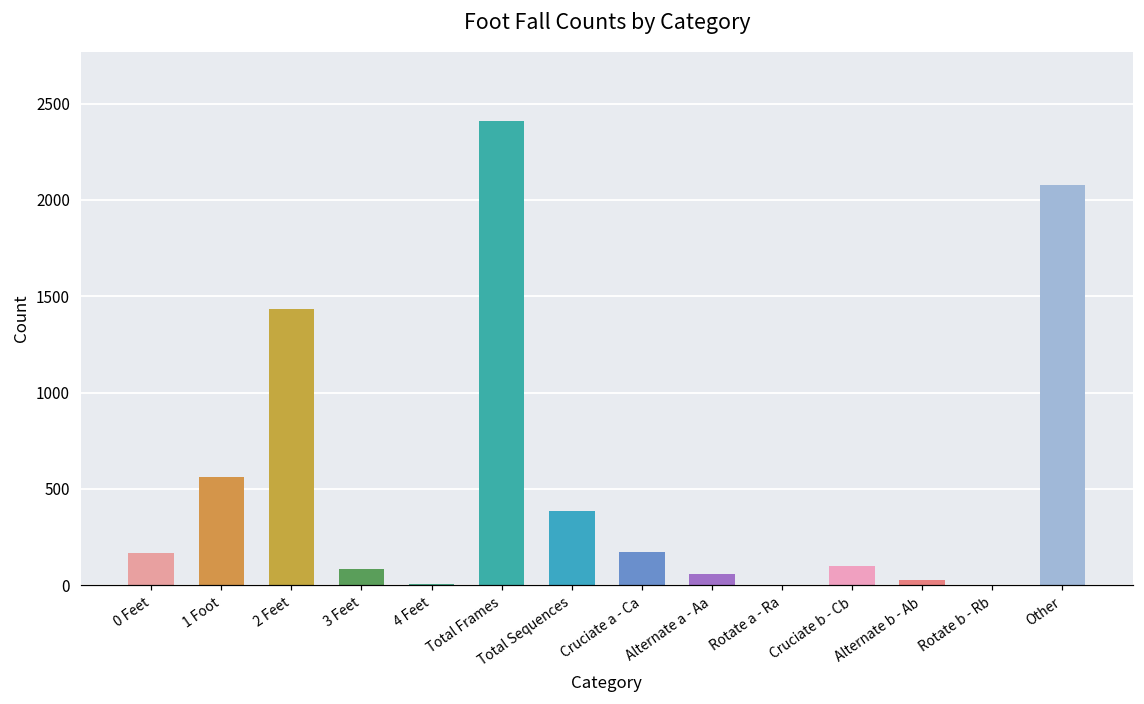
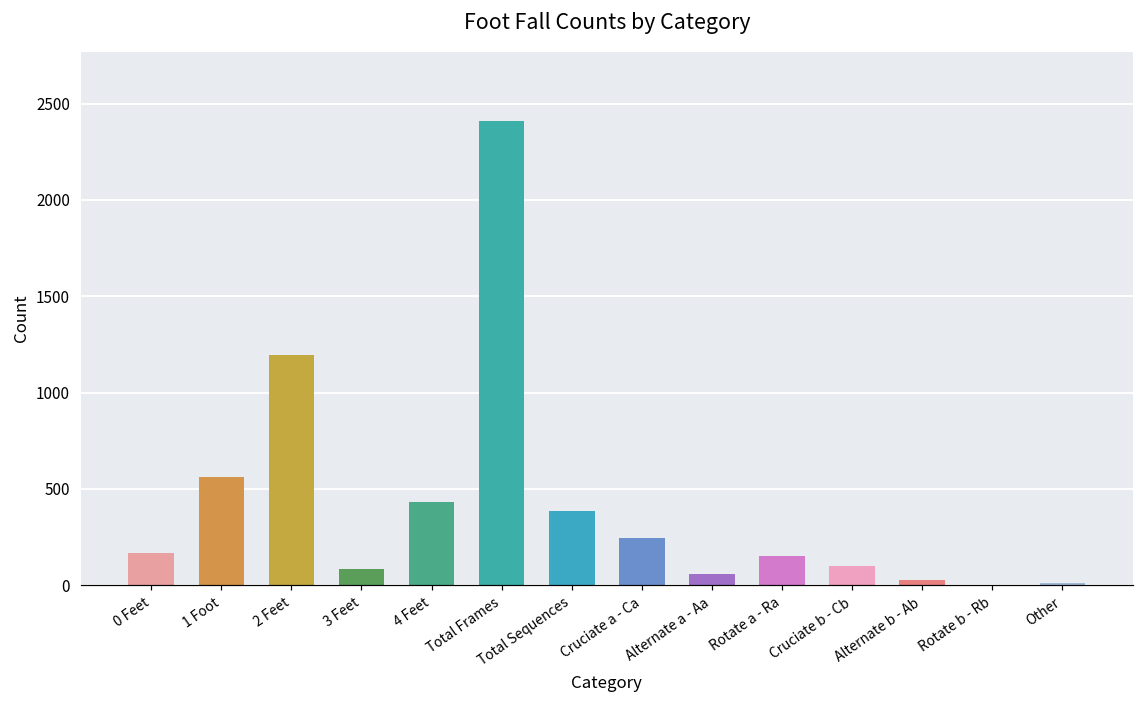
2 Feet: 1440 -> 1200
4 Feet: 0 -> 430
Cruciate a - Ca: 170 -> 250
Rotate a - Ra: 0 -> 150
Other: 2080 -> 10
